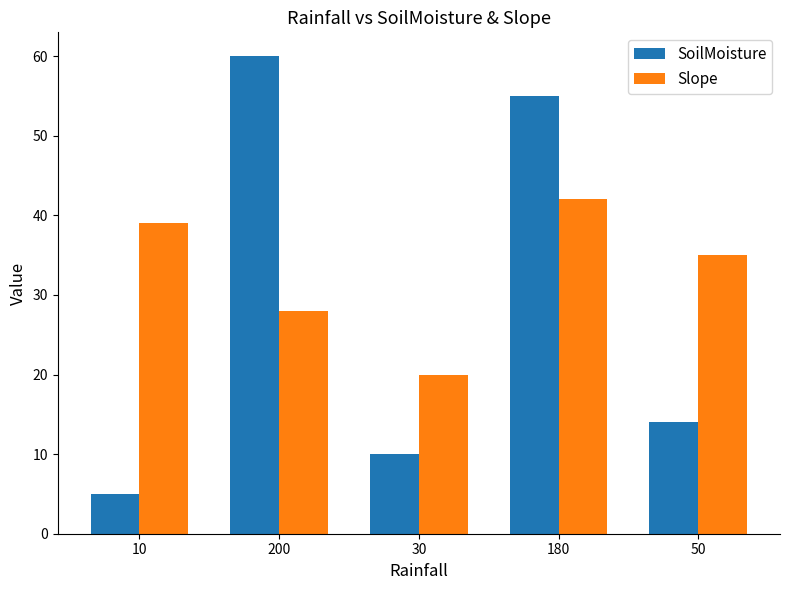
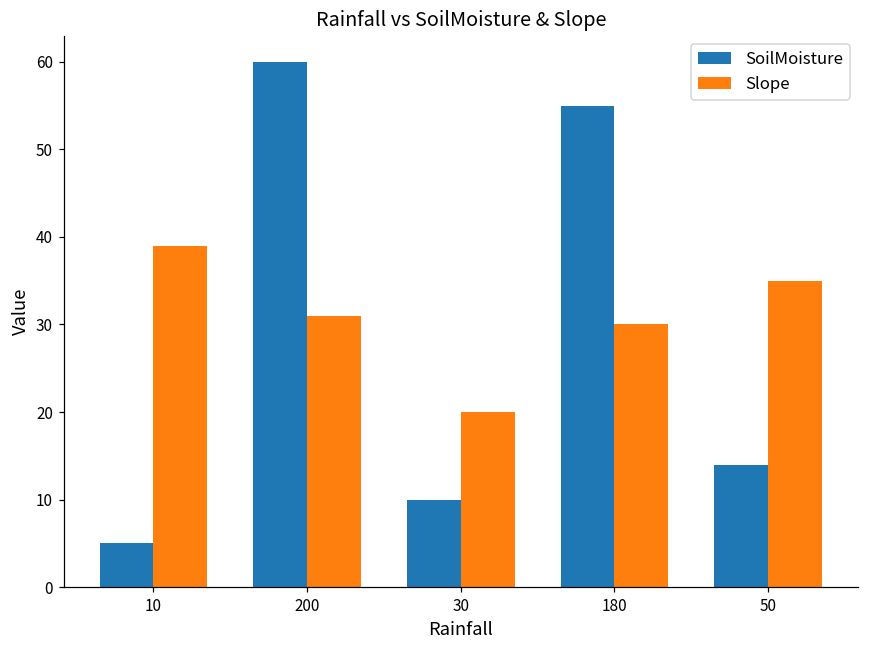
Slope, 200: 28 -> 31
Slope, 180: 42 -> 30
